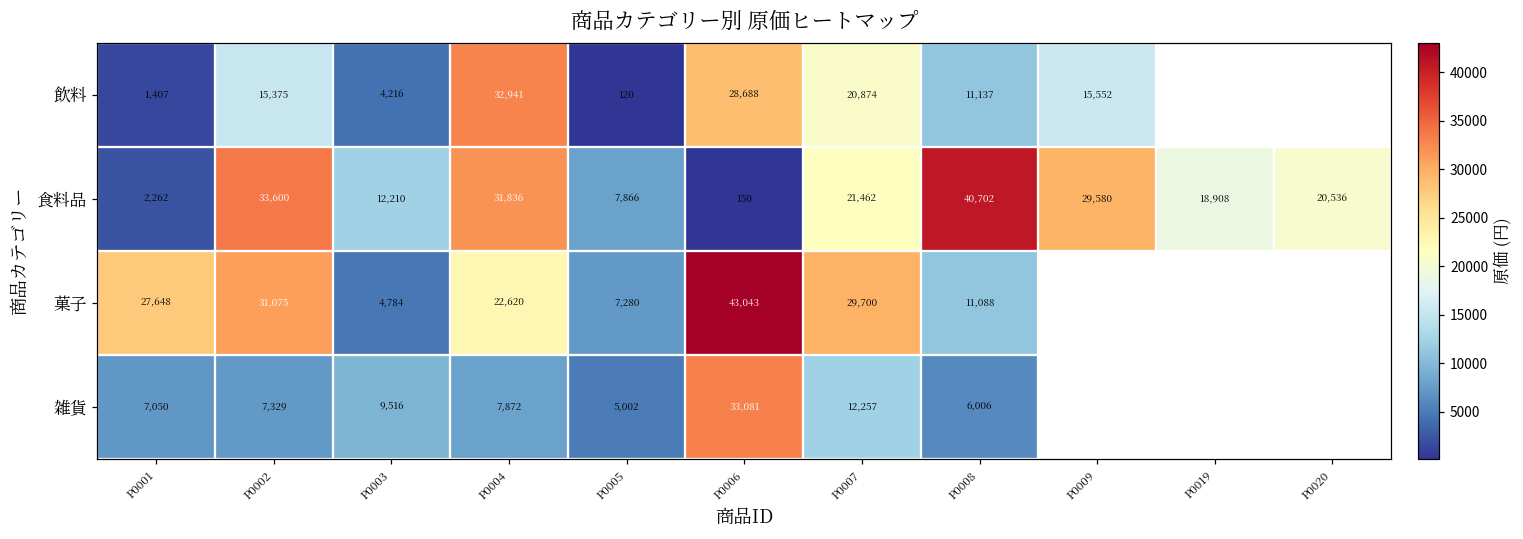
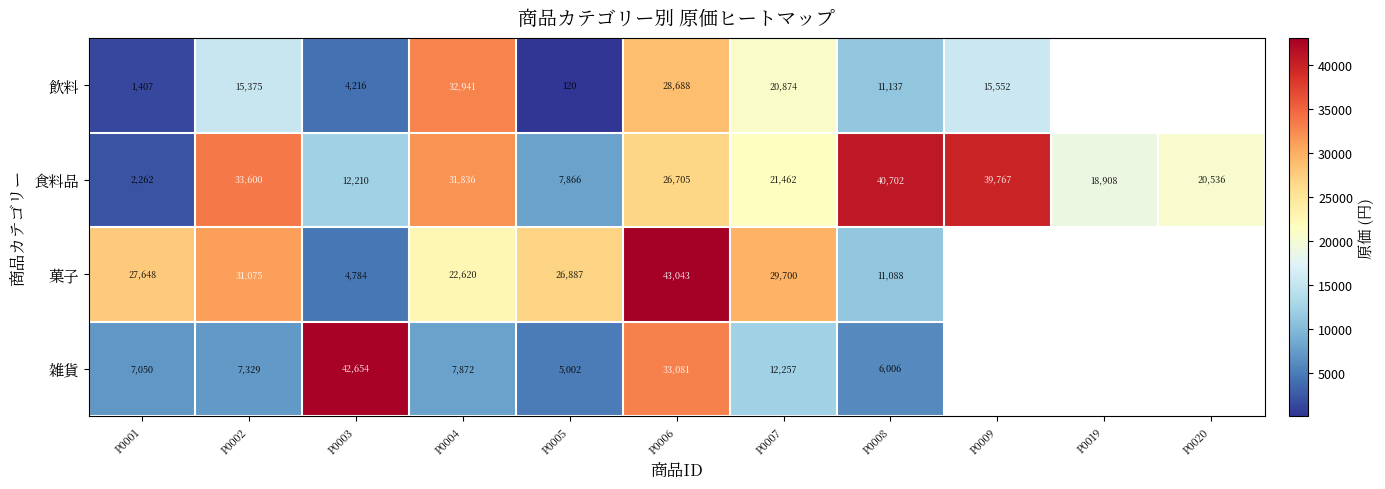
食料品, P0006: 150 -> 26,705
食料品, P0009: 29,580 -> 39,767
菓子, P0005: 7,280 -> 26,887
雑貨, P0003: 9,516 -> 42,654
